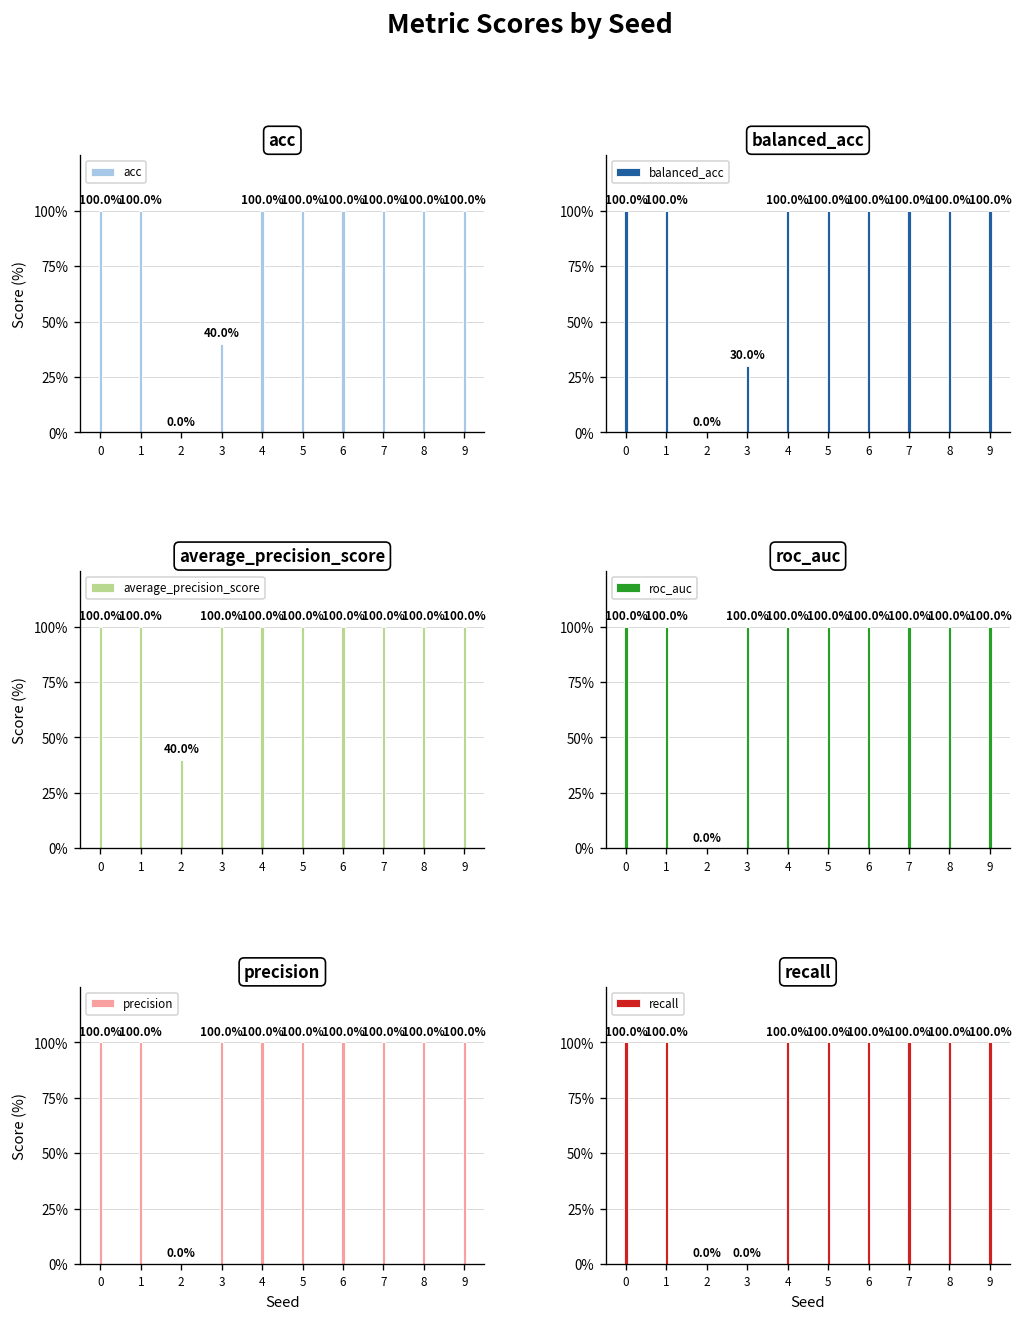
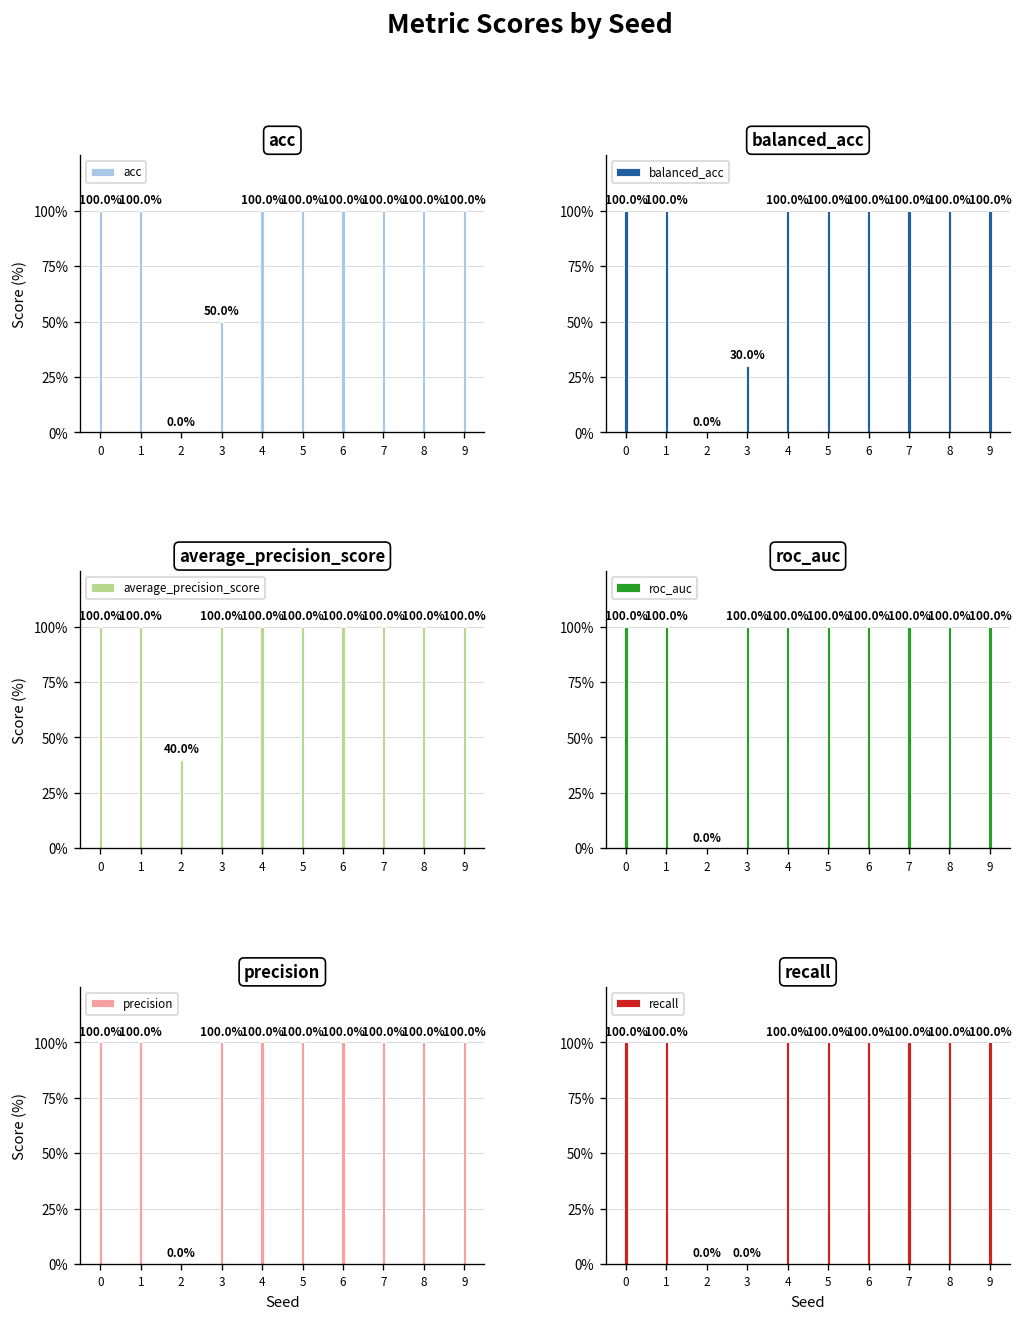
acc, 3: 40.0% -> 50.0%
